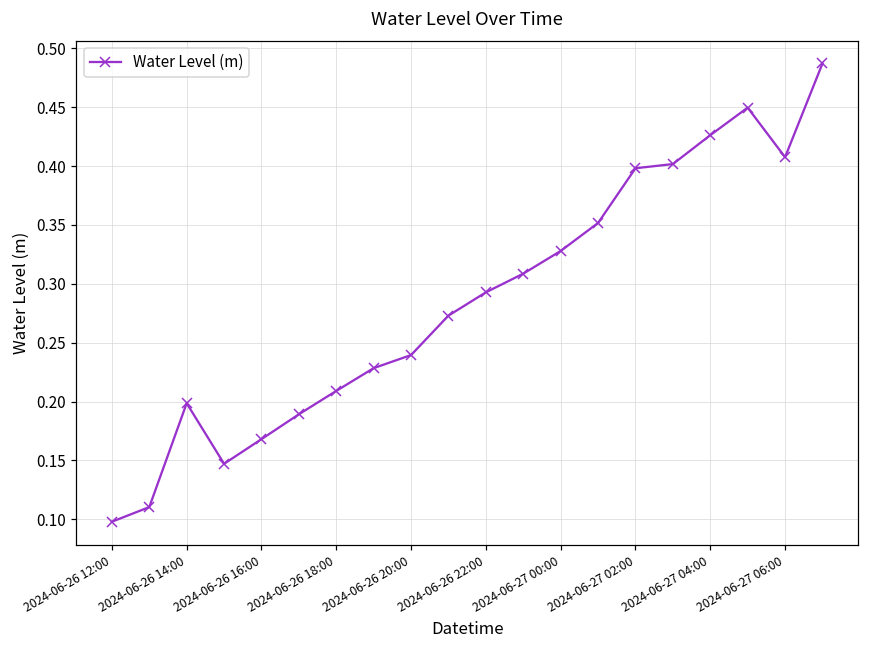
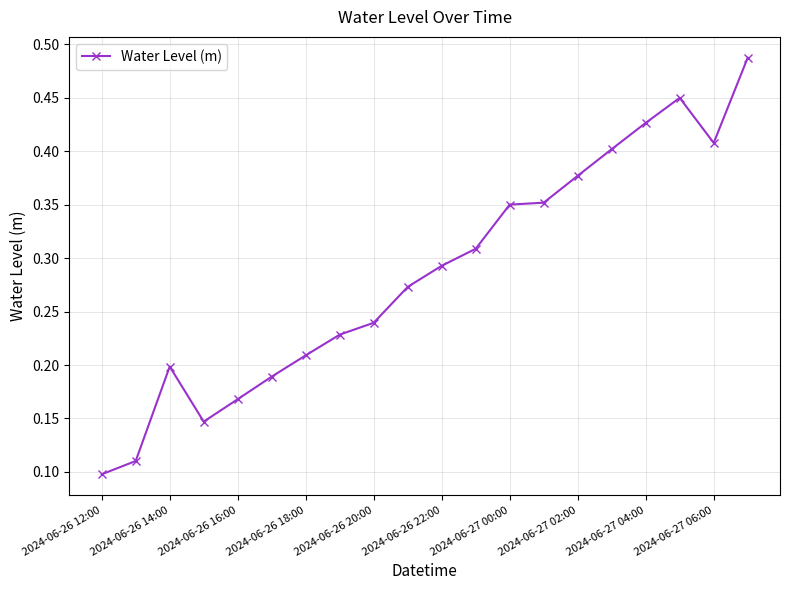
2024-06-27 00:00: 0.328 -> 0.350
2024-06-27 02:00: 0.398 -> 0.377
